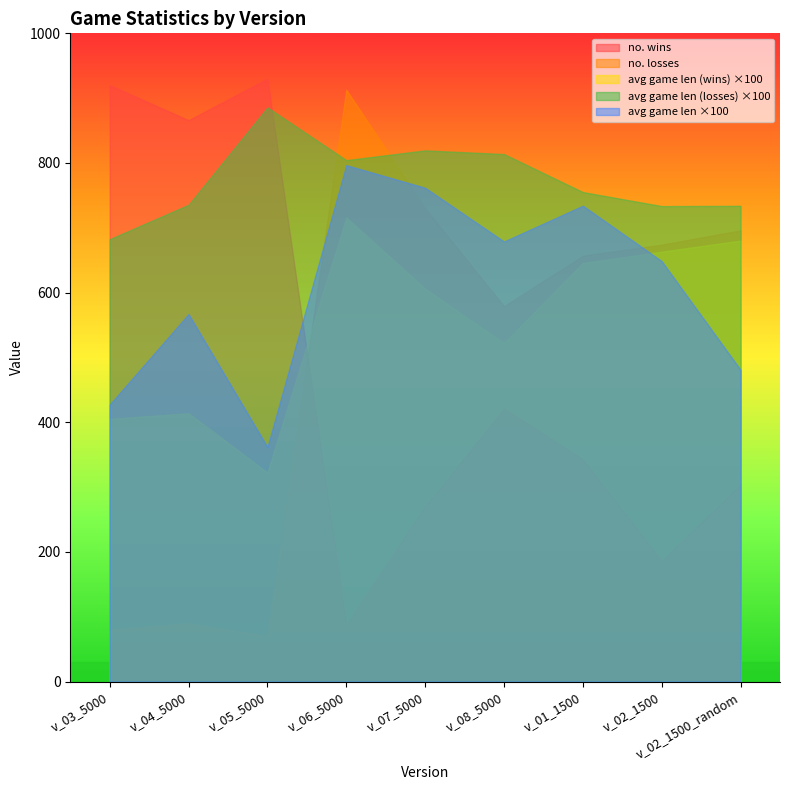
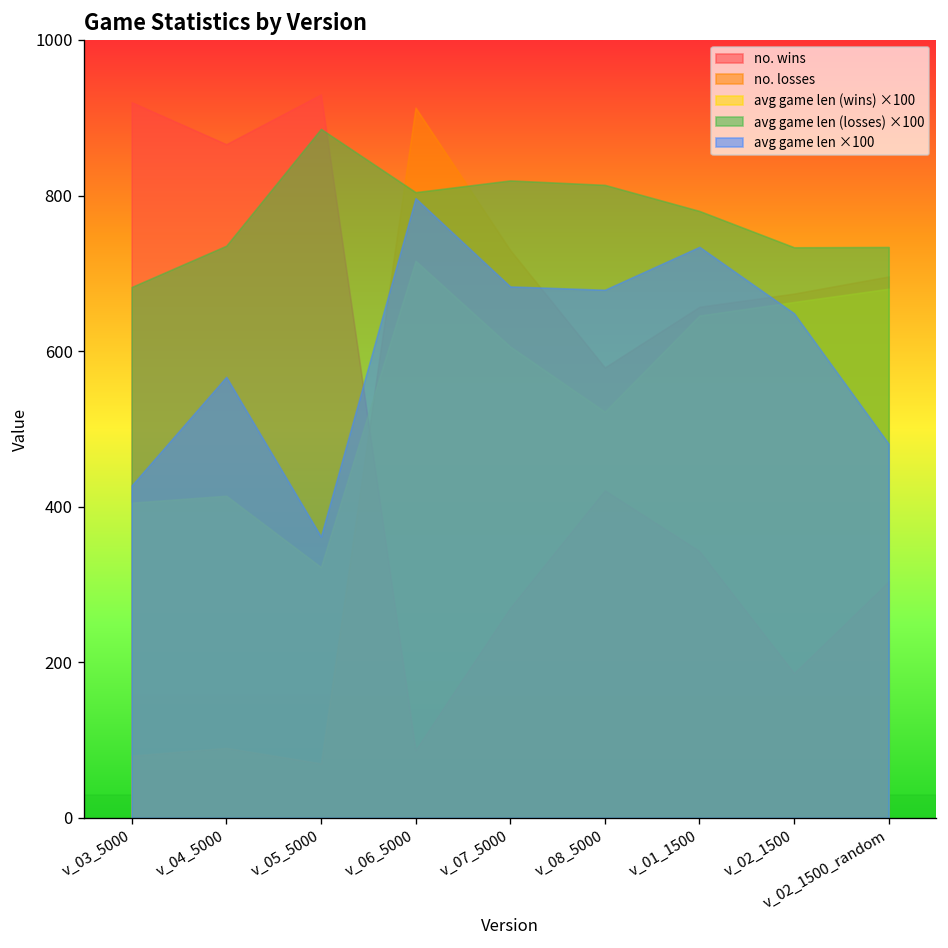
avg game len ×100, v_07_5000: 760 -> 680
avg game len (losses) ×100, v_01_1500: 760 -> 780
